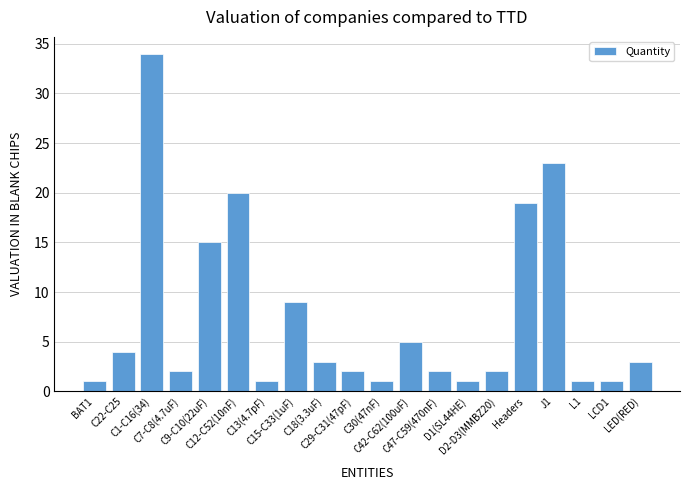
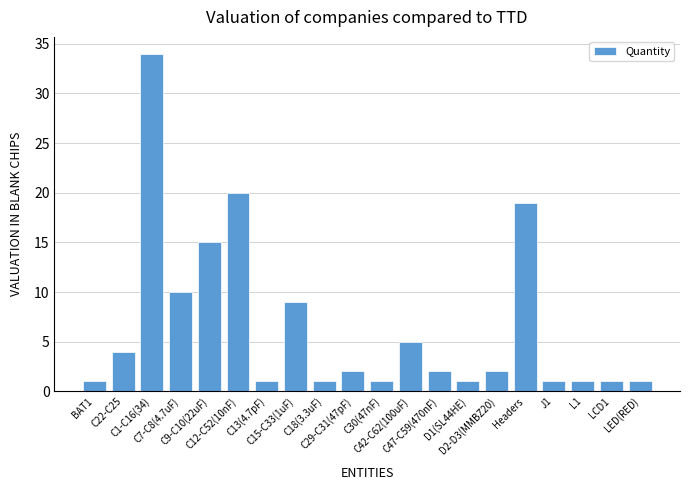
C7-C8(4.7uF): 2 -> 10
C18(3.3uF): 3 -> 1
J1: 23 -> 1
LED(RED): 3 -> 1
